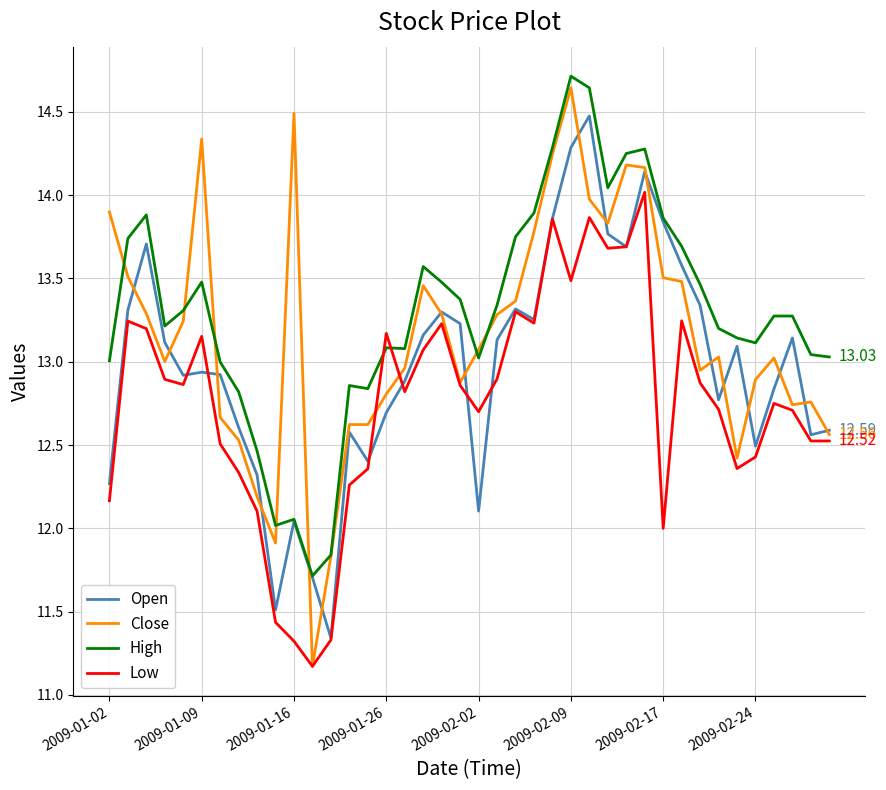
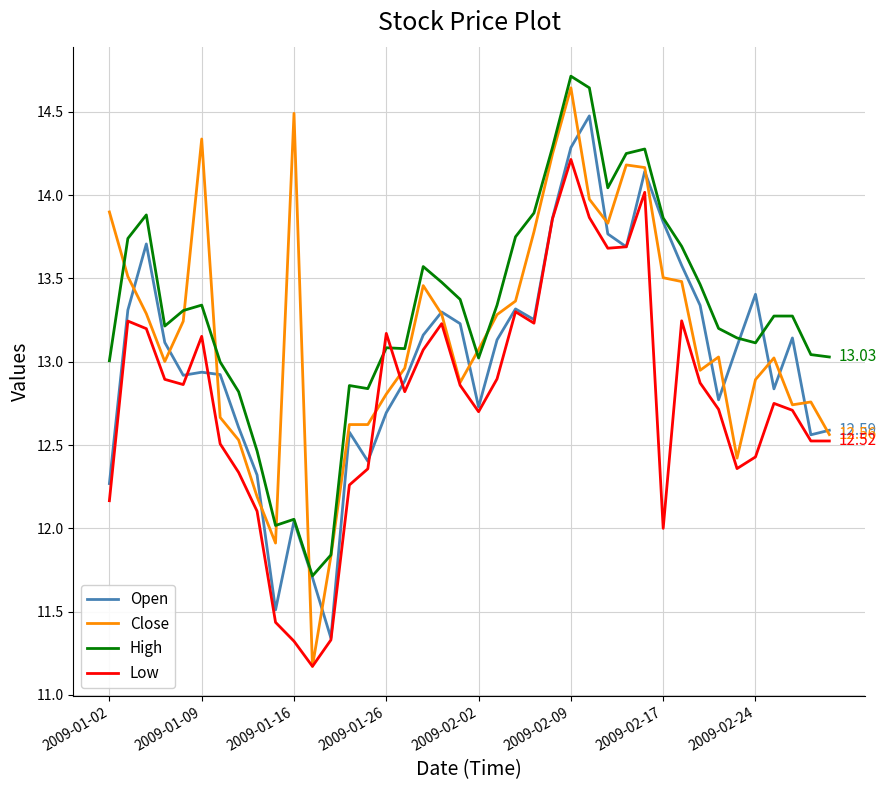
High, 2009-01-09: 13.48 -> 13.34
Open, 2009-02-02: 12.10 -> 12.73
Low, 2009-02-09: 13.49 -> 14.21
Open, 2009-02-24: 12.49 -> 13.40
